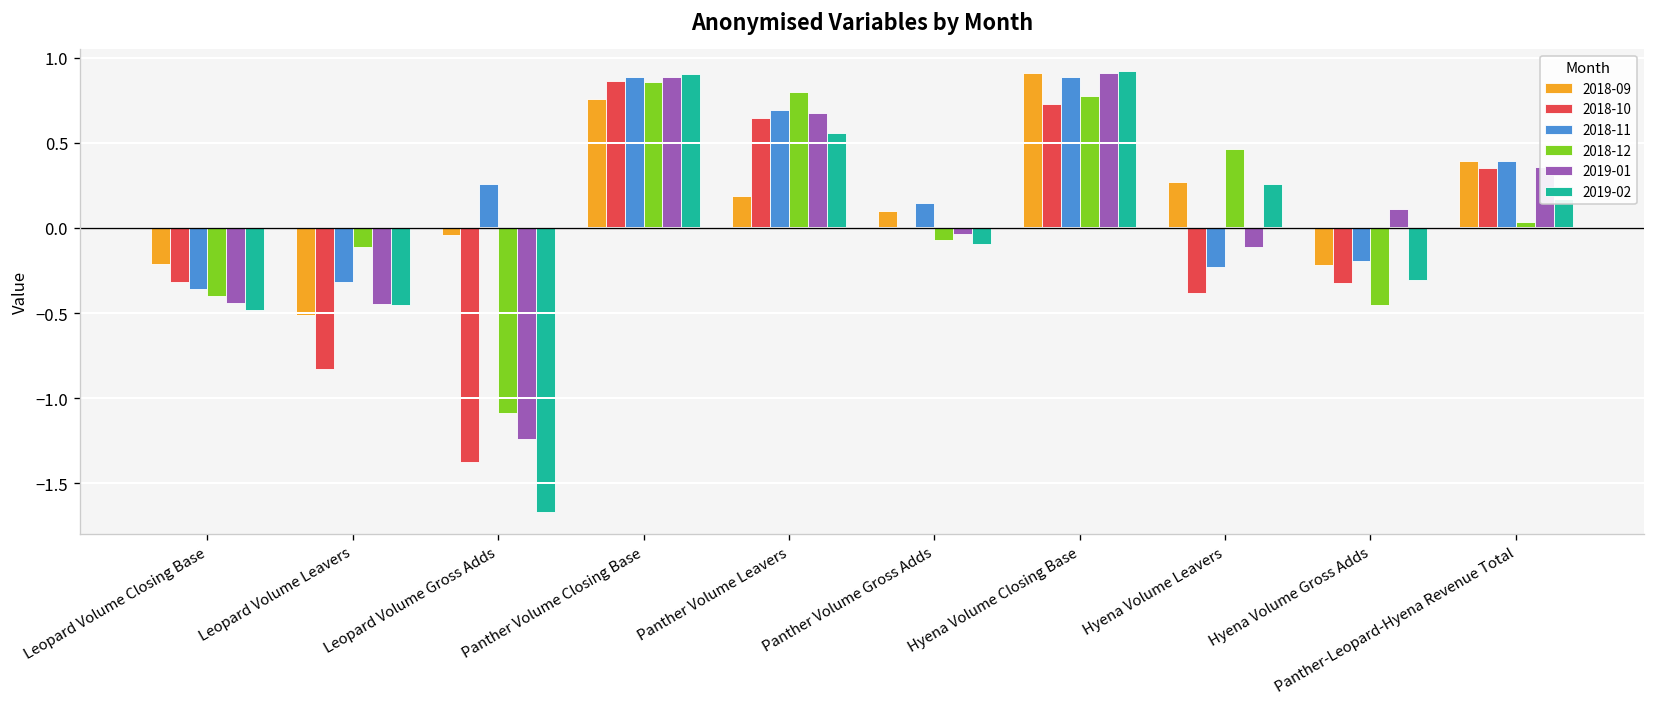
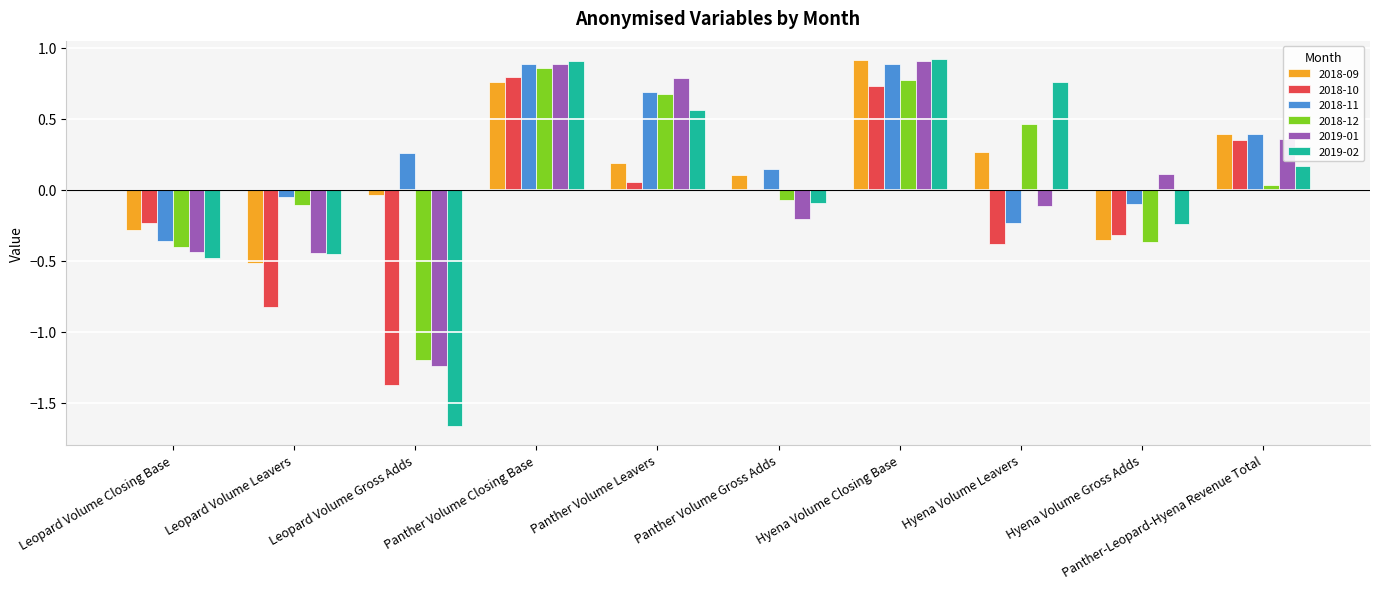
2018-09, Leopard Volume Closing Base: -0.21 -> -0.28
2018-10, Leopard Volume Closing Base: -0.32 -> -0.23
2018-11, Leopard Volume Leavers: -0.32 -> -0.05
2018-12, Leopard Volume Gross Adds: -1.09 -> -1.20
2018-10, Panther Volume Closing Base: 0.86 -> 0.80
2018-10, Panther Volume Leavers: 0.64 -> 0.05
2018-12, Panther Volume Leavers: 0.80 -> 0.68
2019-01, Panther Volume Leavers: 0.67 -> 0.78
2019-01, Panther Volume Gross Adds: -0.03 -> -0.20
2019-02, Hyena Volume Leavers: 0.26 -> 0.76
2018-09, Hyena Volume Gross Adds: -0.22 -> -0.36
2018-11, Hyena Volume Gross Adds: -0.20 -> -0.10
2018-12, Hyena Volume Gross Adds: -0.45 -> -0.37
2019-02, Hyena Volume Gross Adds: -0.31 -> -0.24
